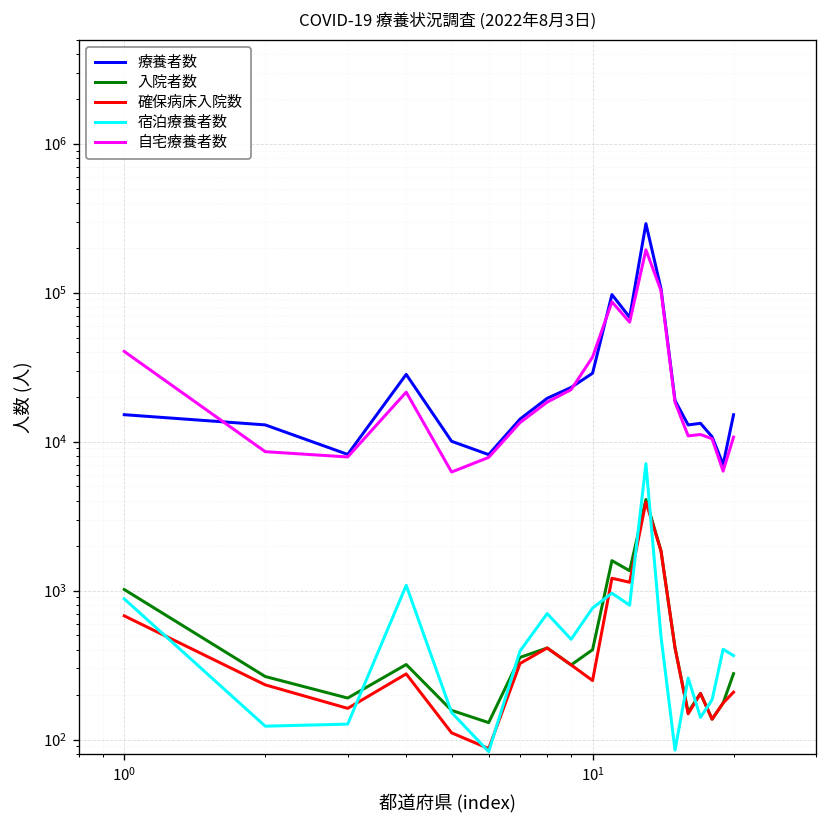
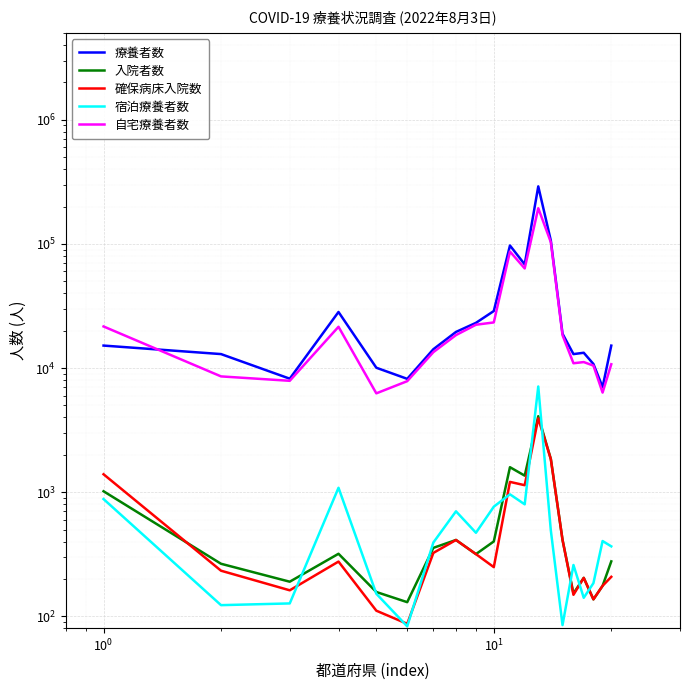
確保病床入院数, 10^0: 700 -> 1400
自宅療養者数, 10^0: 40000 -> 22000
自宅療養者数, 10^1: 37000 -> 23000
